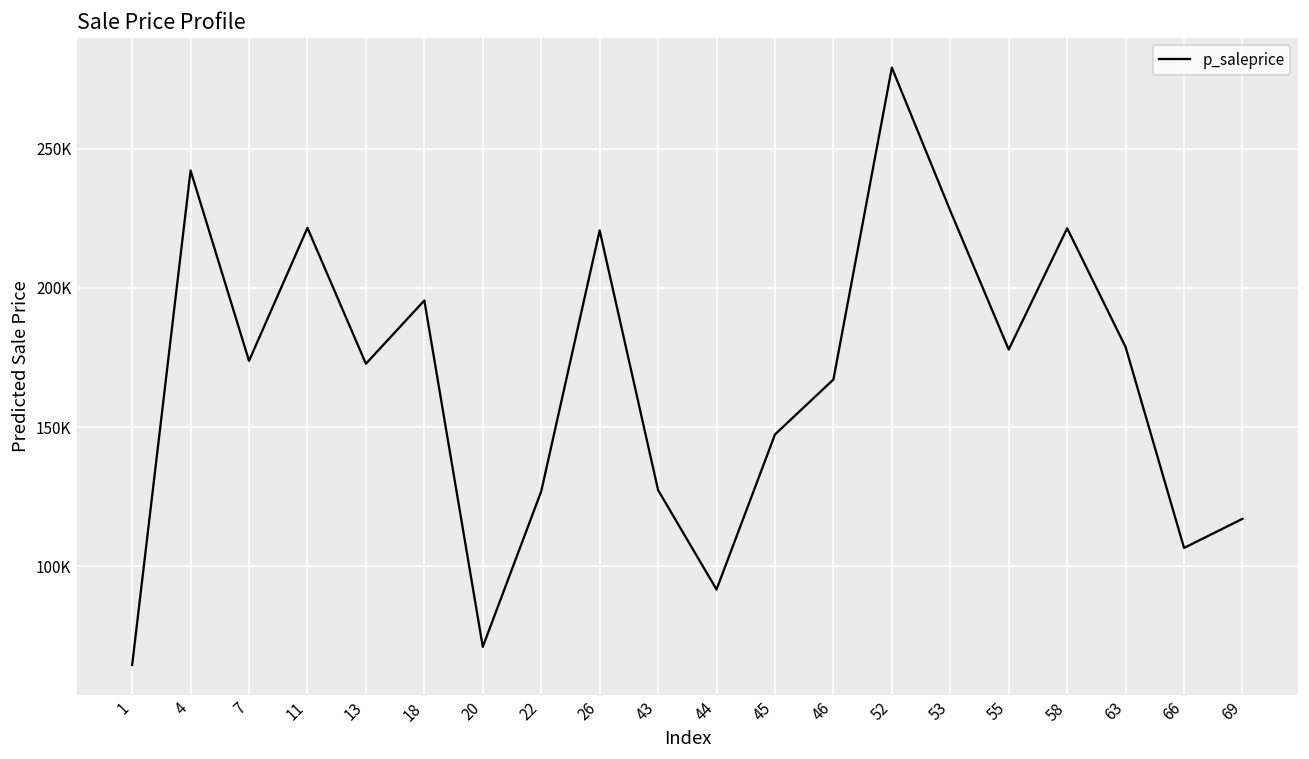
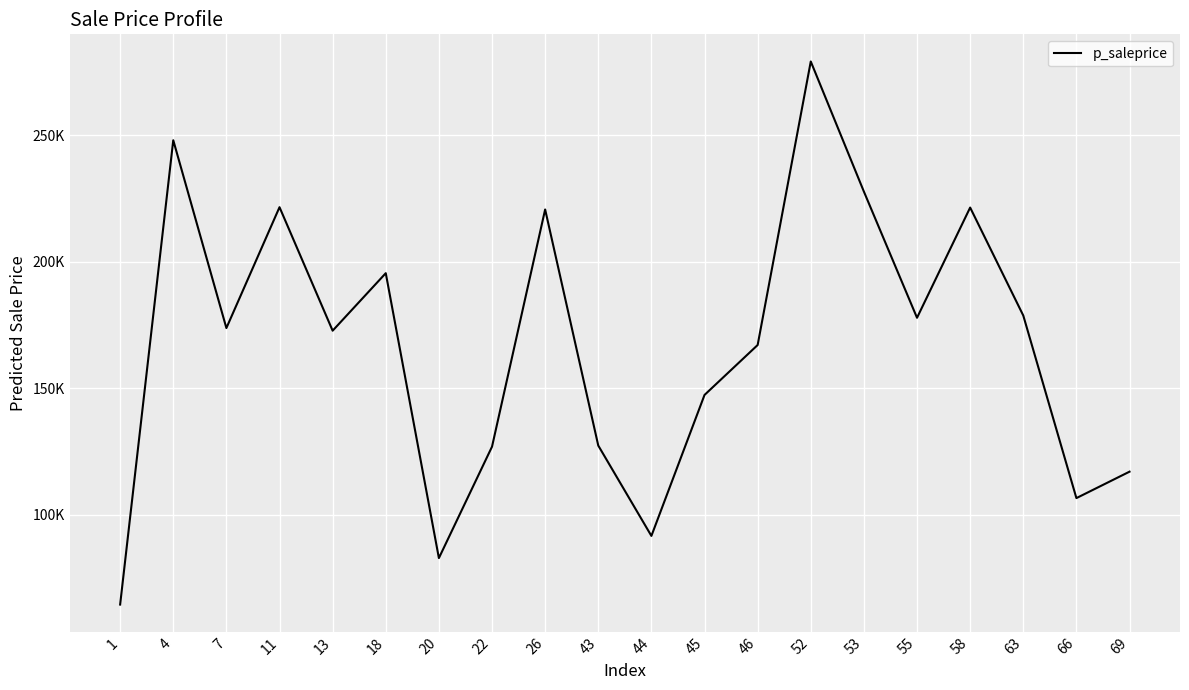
4: 242000 -> 248000
20: 71000 -> 83000
